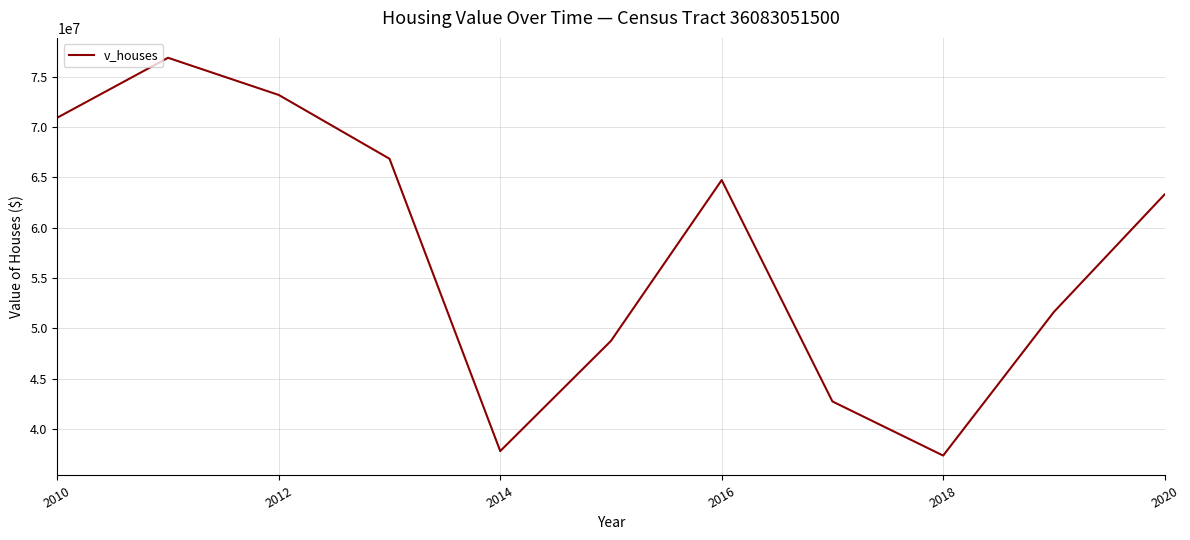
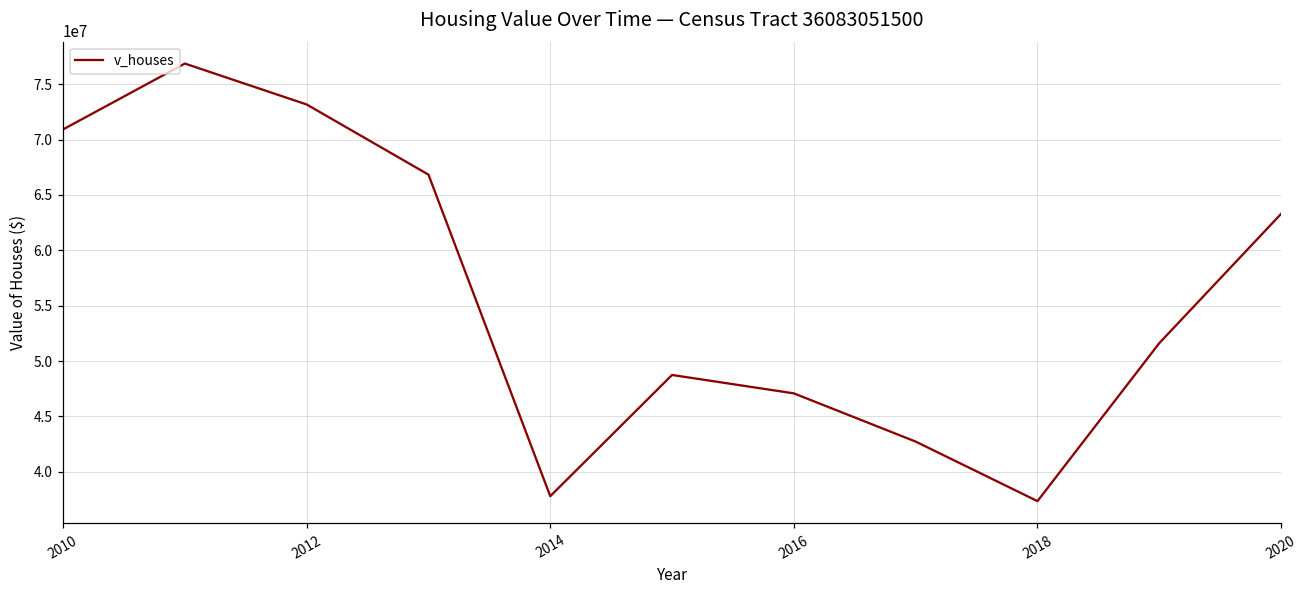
2016: 64700000 -> 47100000
